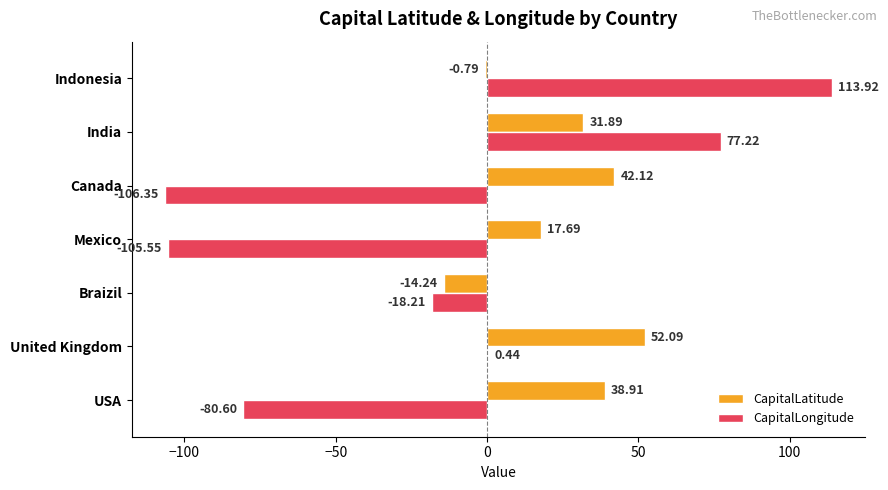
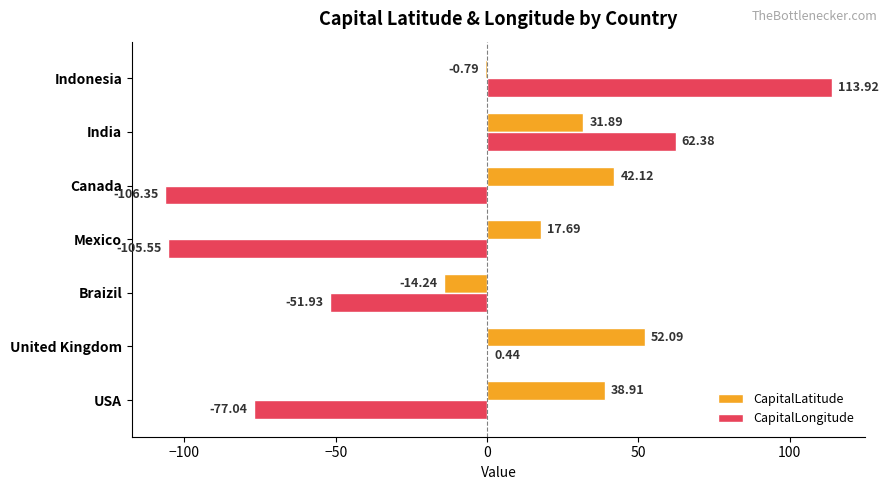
CapitalLongitude, India: 77.22 -> 62.38
CapitalLongitude, Braizil: -18.21 -> -51.93
CapitalLongitude, USA: -80.60 -> -77.04
